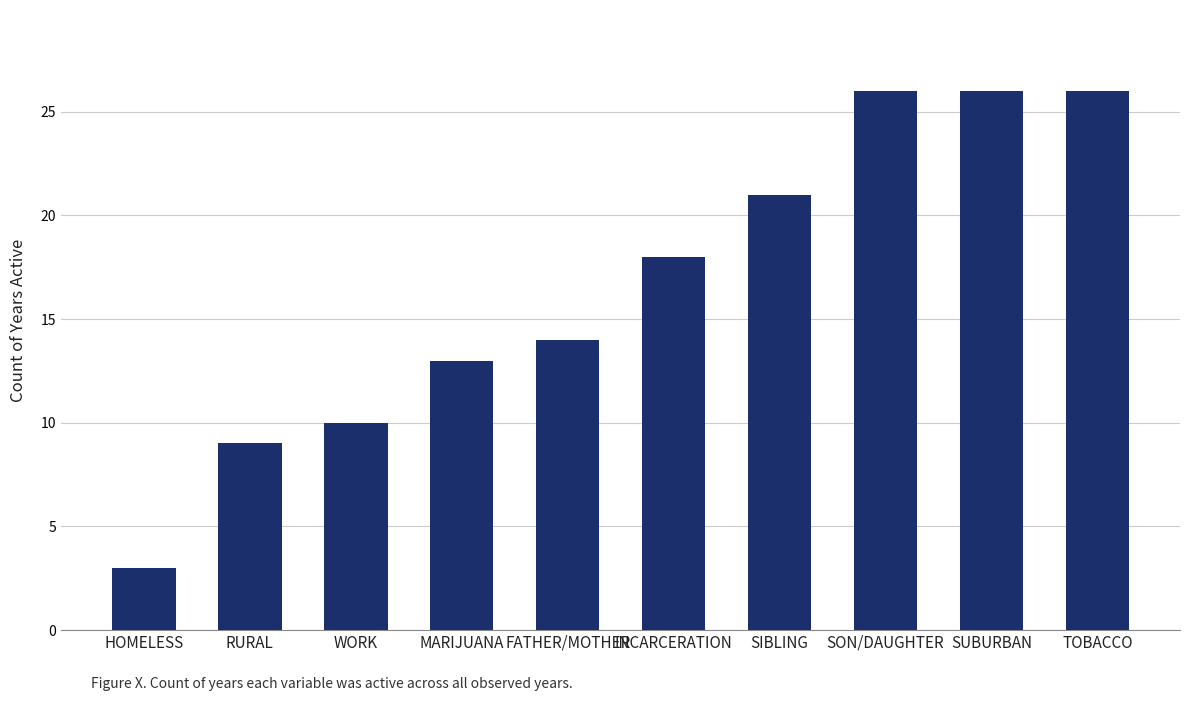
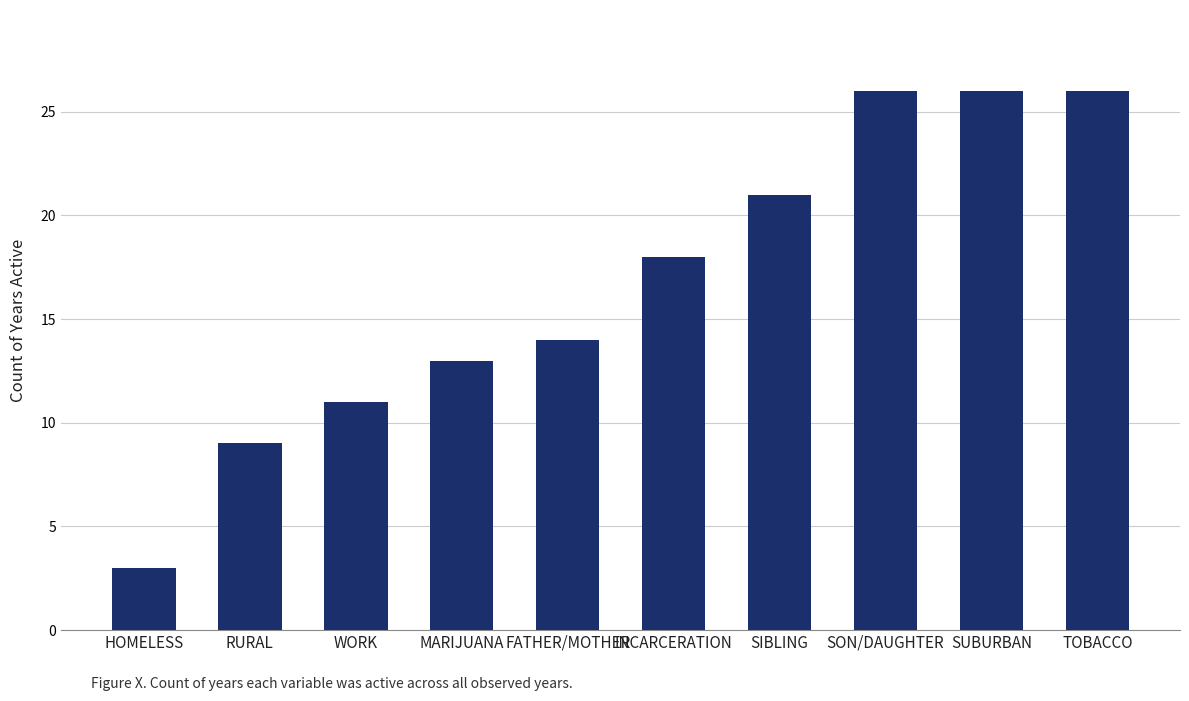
WORK: 10 -> 11
